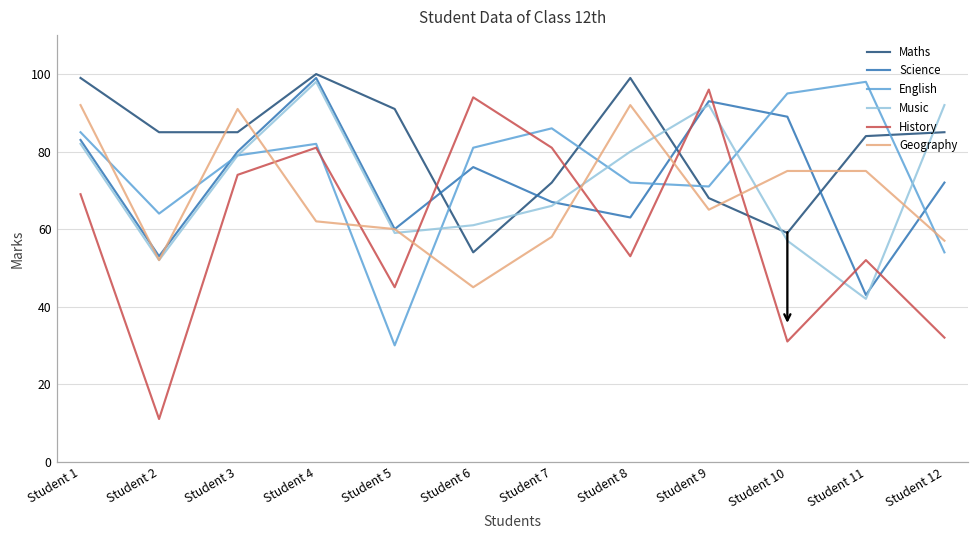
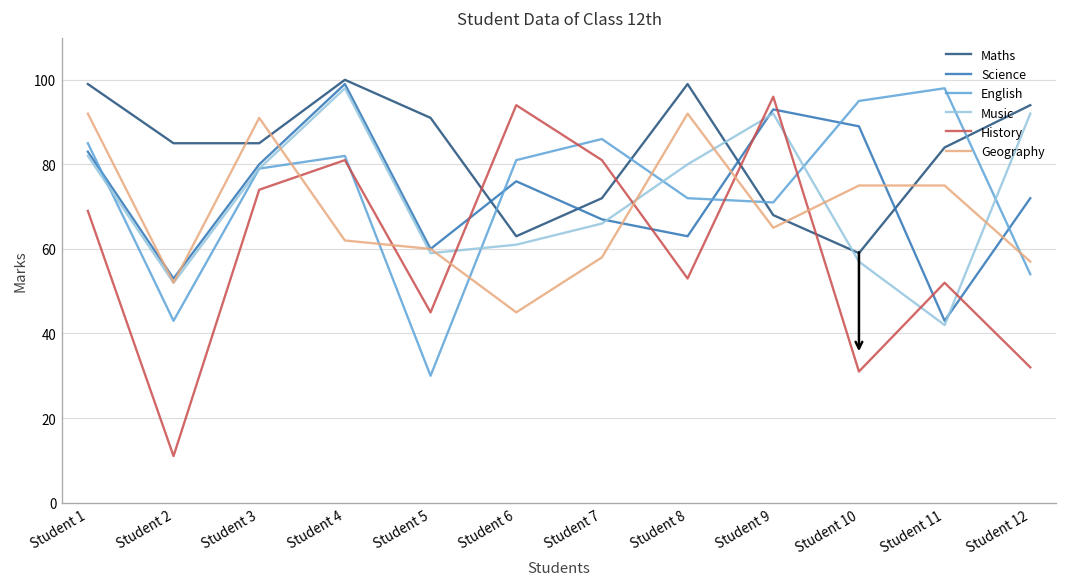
English, Student 2: 64 -> 43
Maths, Student 6: 54 -> 63
Maths, Student 12: 85 -> 94
